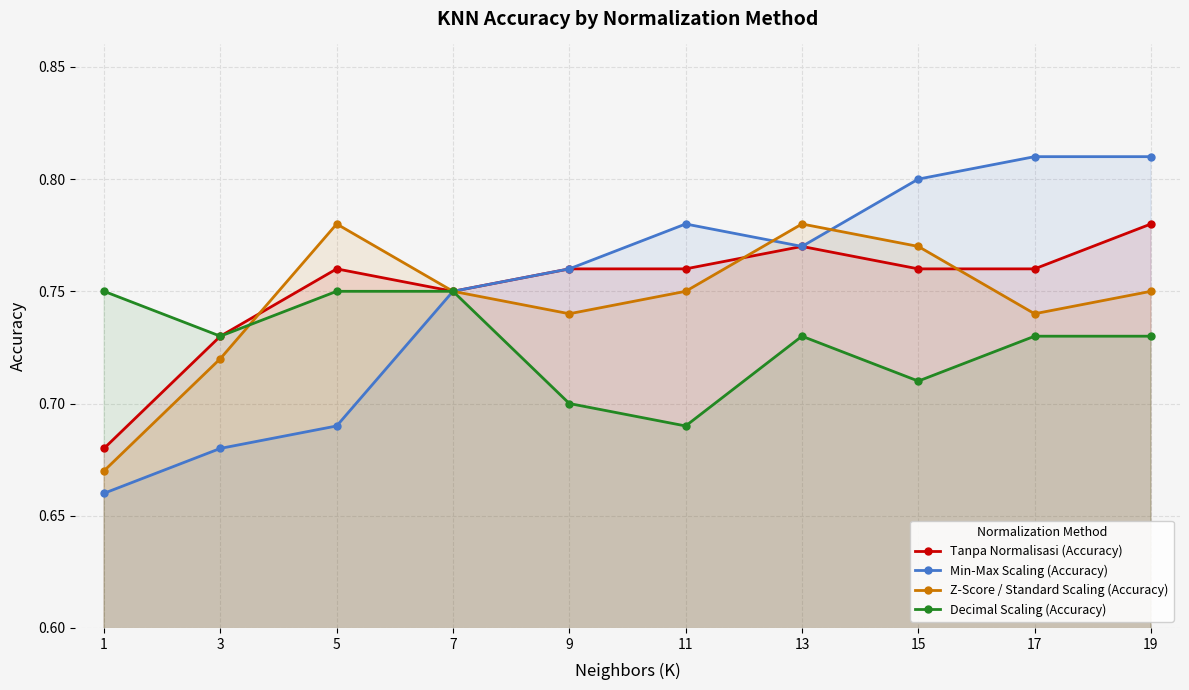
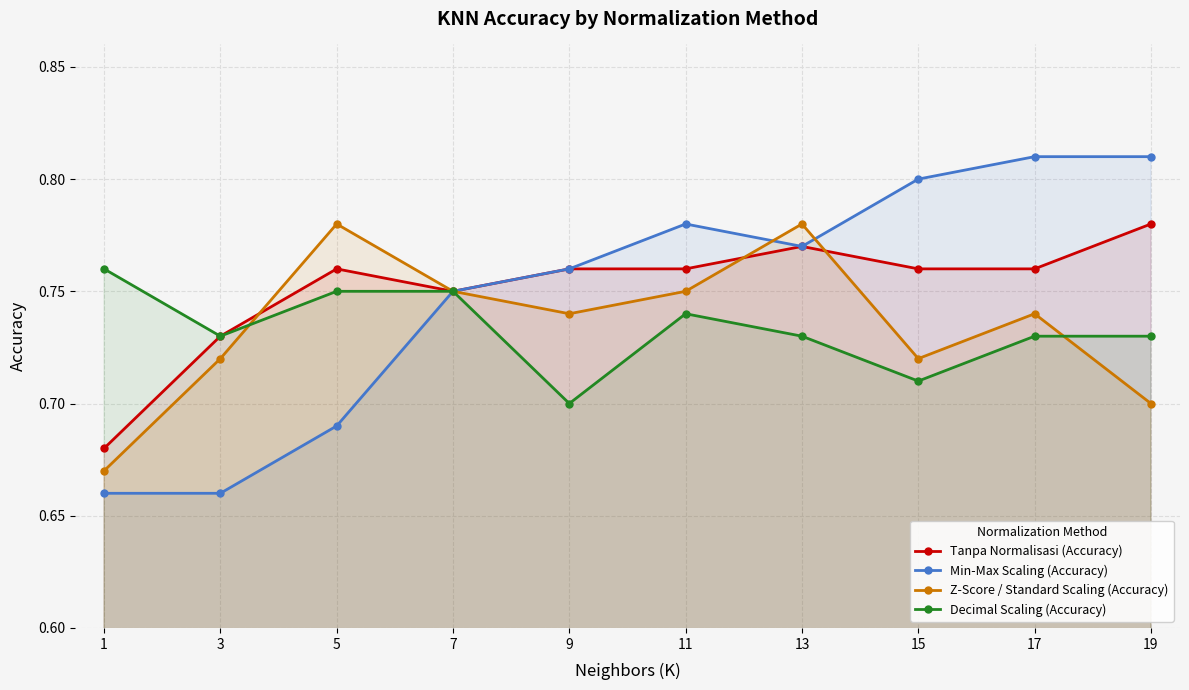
Decimal Scaling (Accuracy), 1: 0.75 -> 0.76
Min-Max Scaling (Accuracy), 3: 0.68 -> 0.66
Decimal Scaling (Accuracy), 11: 0.69 -> 0.74
Z-Score / Standard Scaling (Accuracy), 15: 0.77 -> 0.72
Z-Score / Standard Scaling (Accuracy), 19: 0.75 -> 0.70
